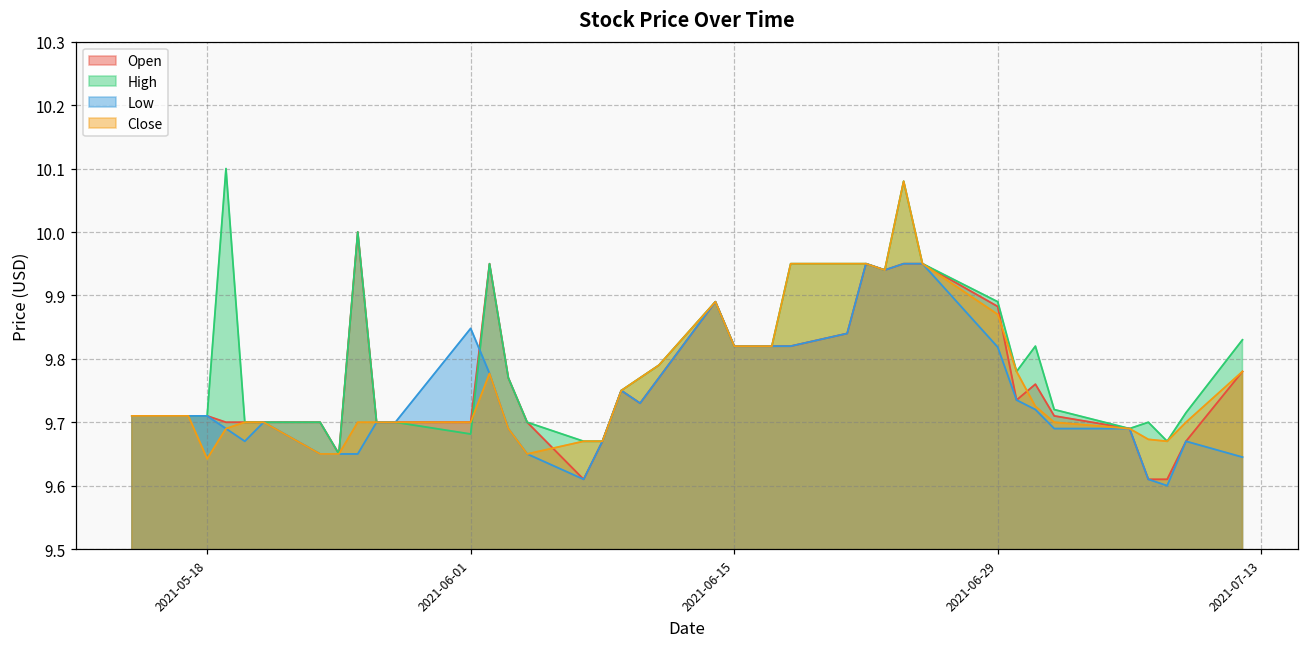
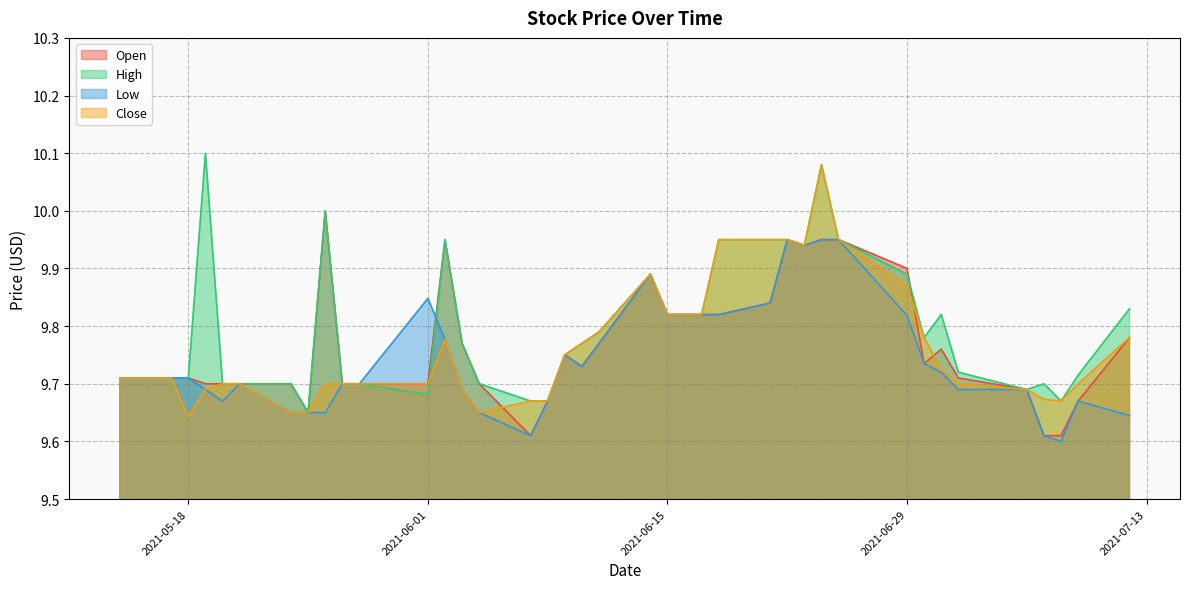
Open, 2021-06-29: 9.88 -> 9.90
